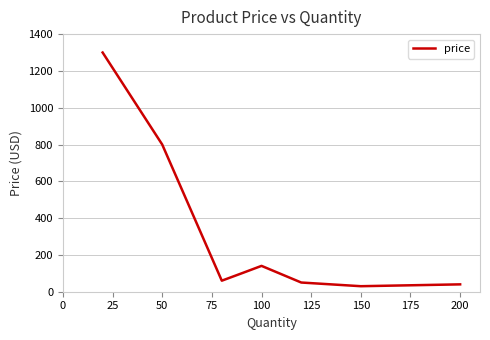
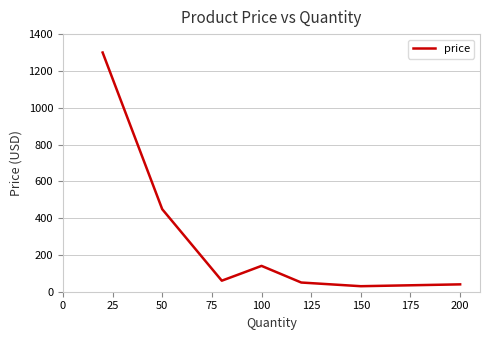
50: 800 -> 450
